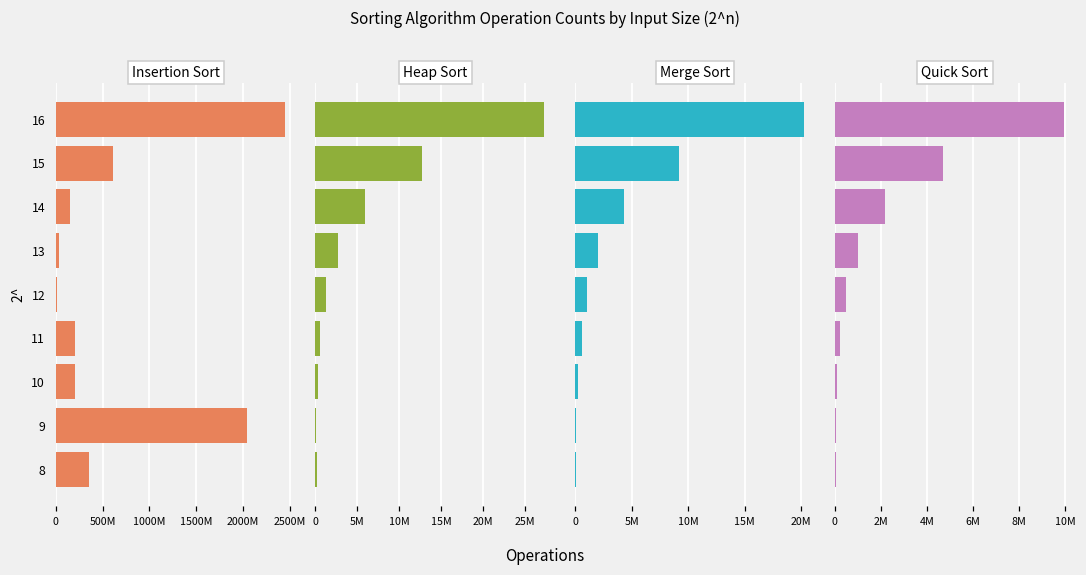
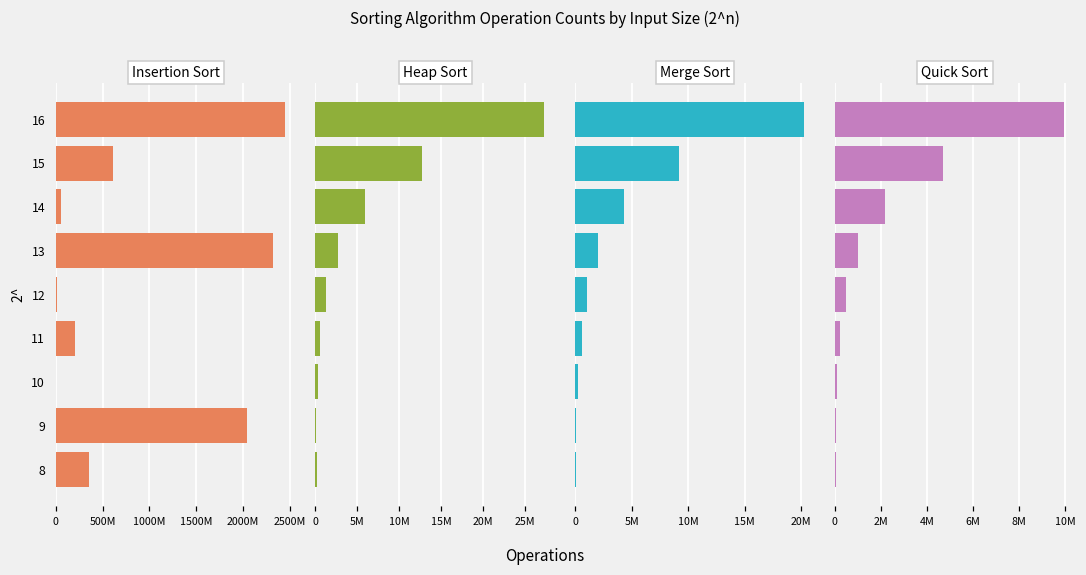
Insertion Sort, 14: 200000000 -> 100000000
Insertion Sort, 13: 0 -> 2300000000
Insertion Sort, 10: 200000000 -> 0
